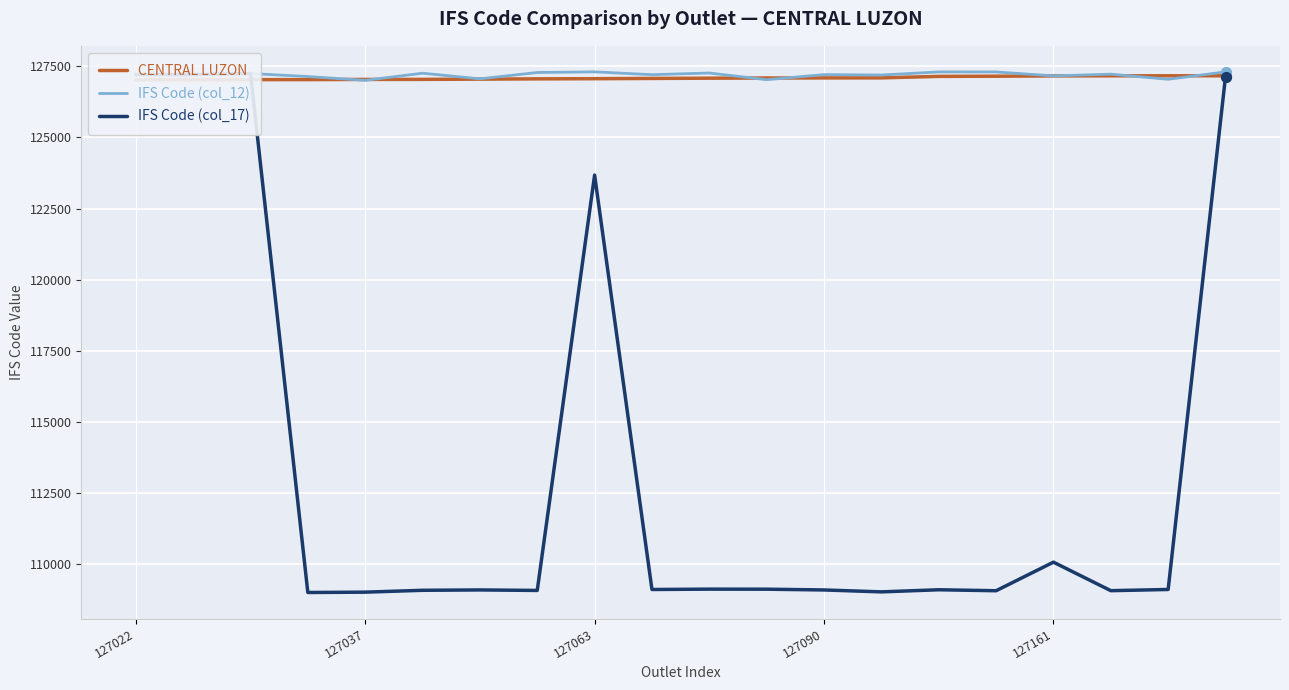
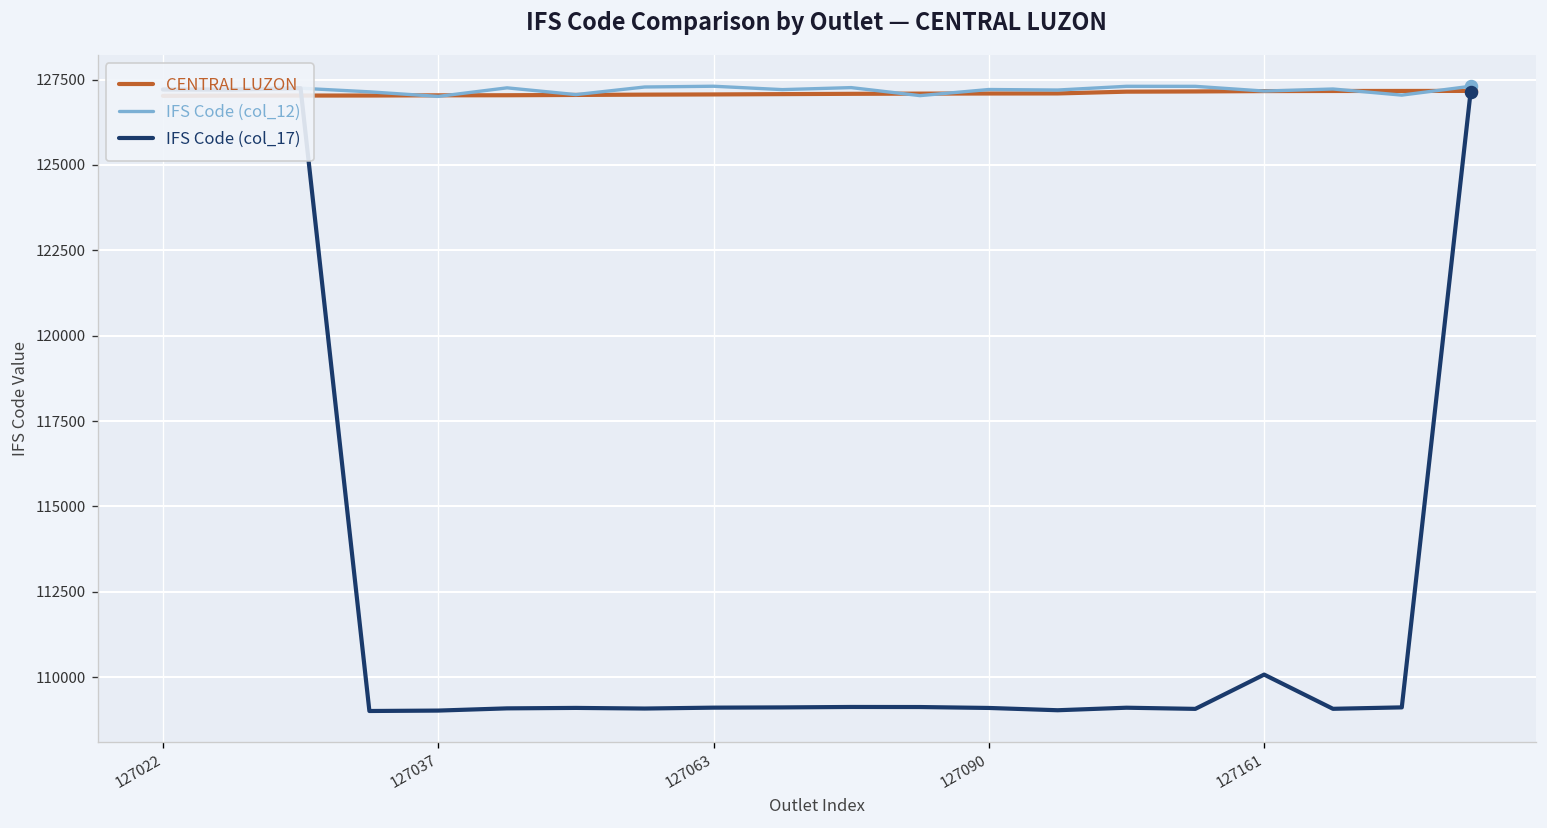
IFS Code (col_17), 127063: 123700 -> 109100
